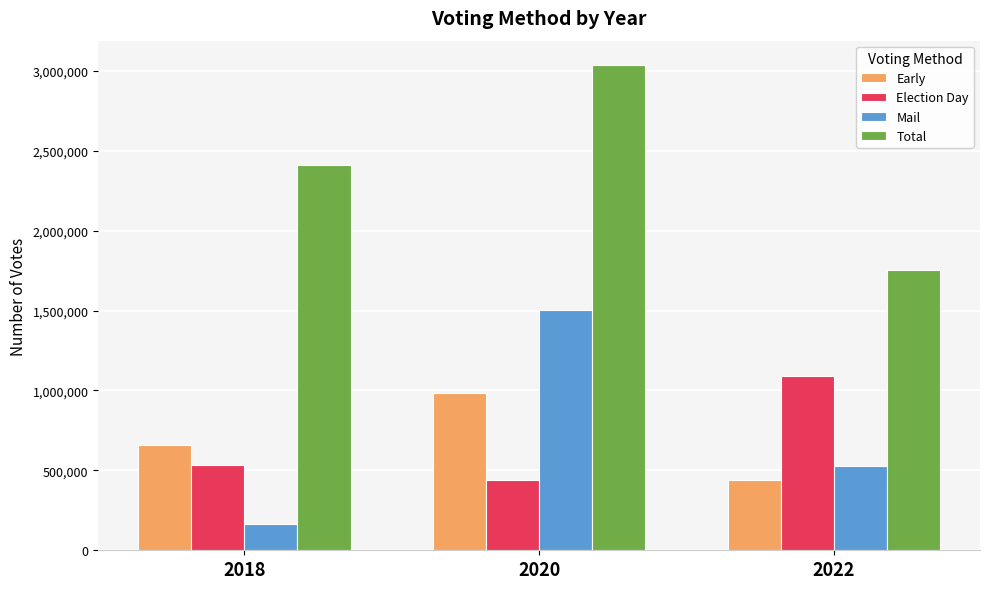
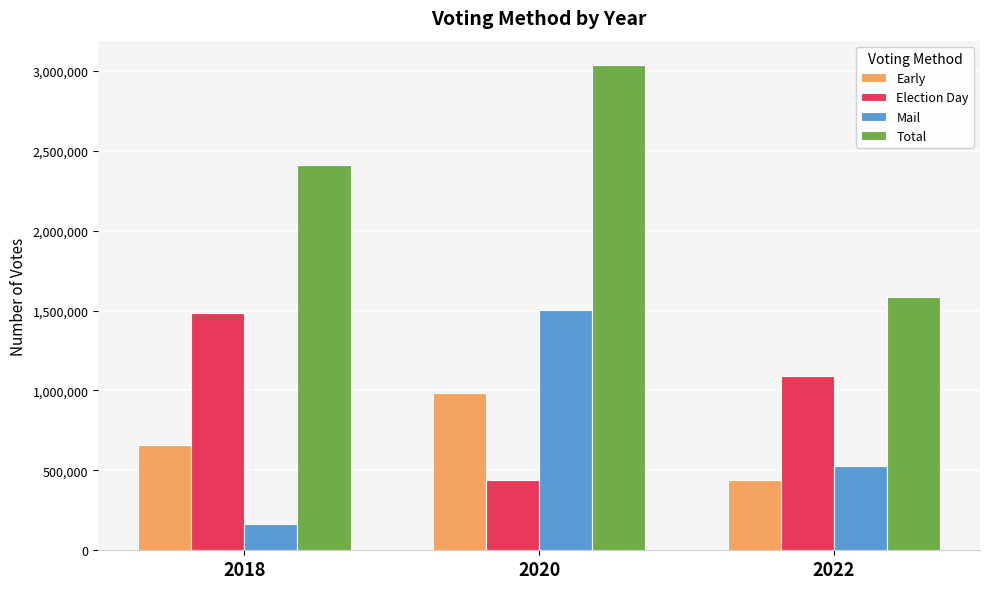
Election Day, 2018: 540,000 -> 1,480,000
Total, 2022: 1,750,000 -> 1,580,000
